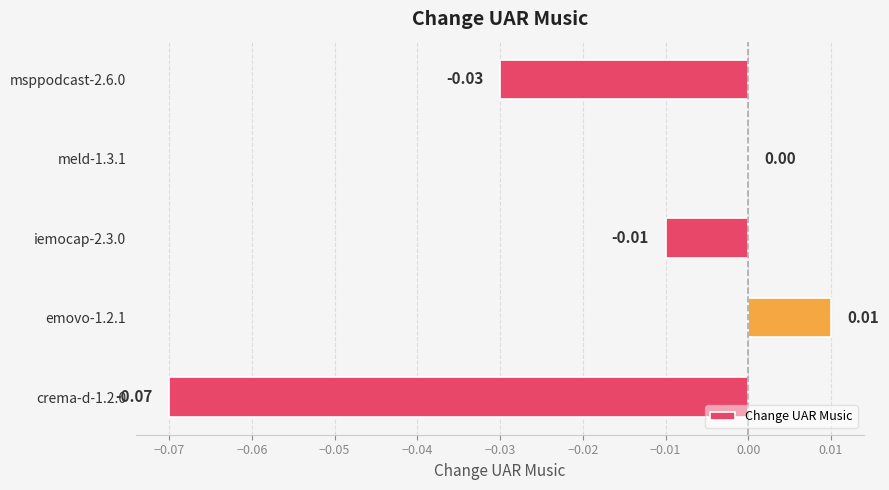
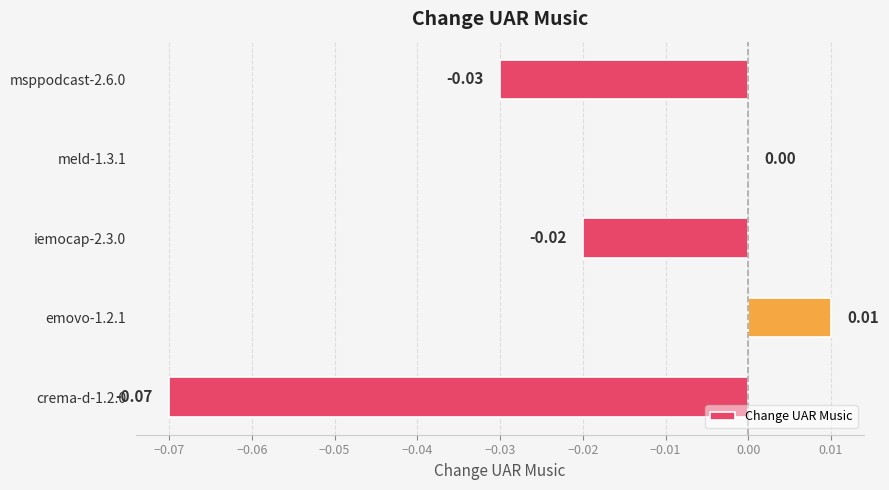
iemocap-2.3.0: -0.01 -> -0.02
